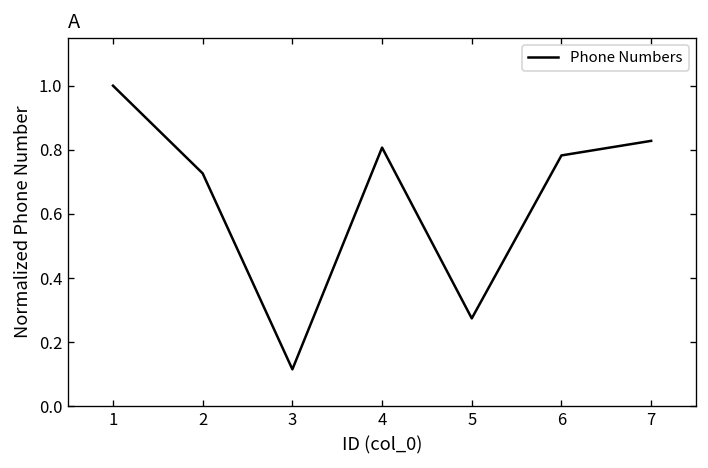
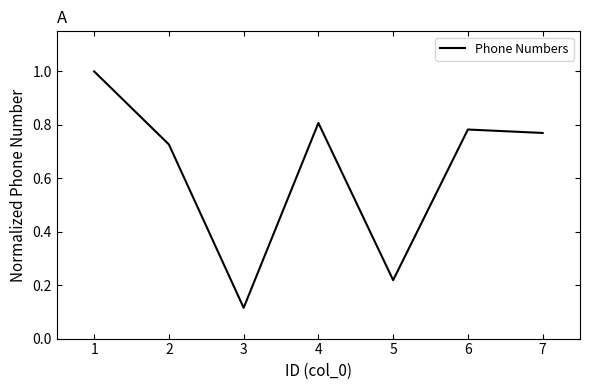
5: 0.27 -> 0.22
7: 0.83 -> 0.77
